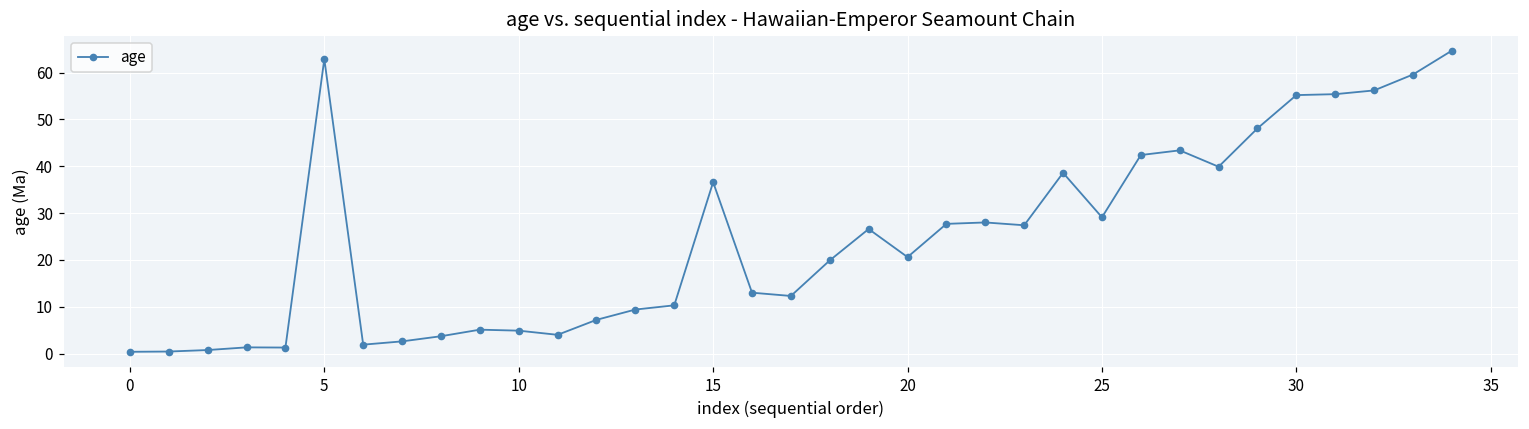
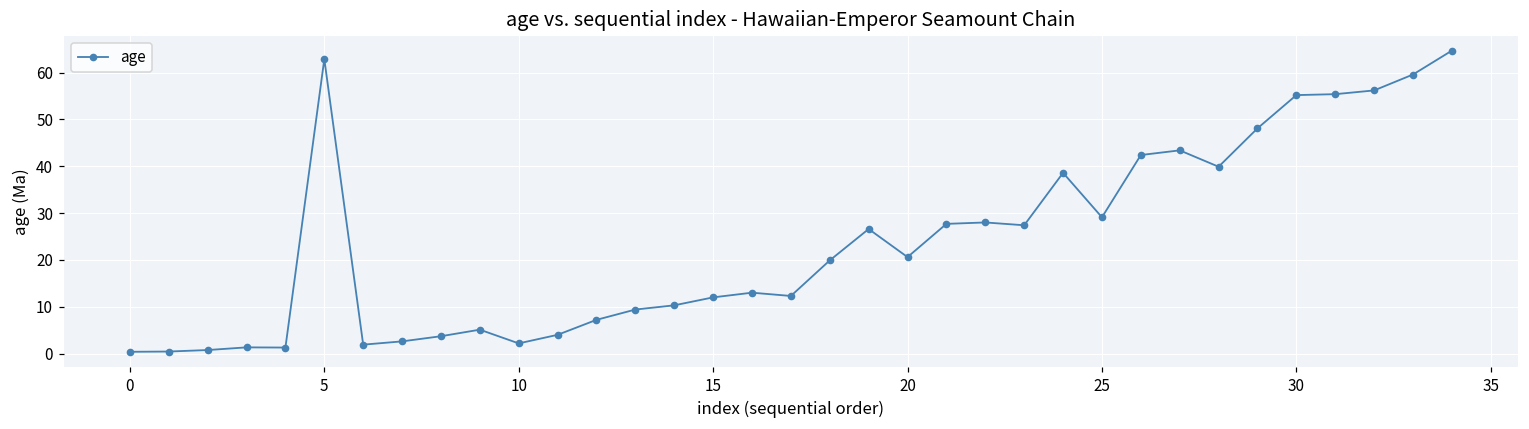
10: 5 -> 2
15: 37 -> 12
